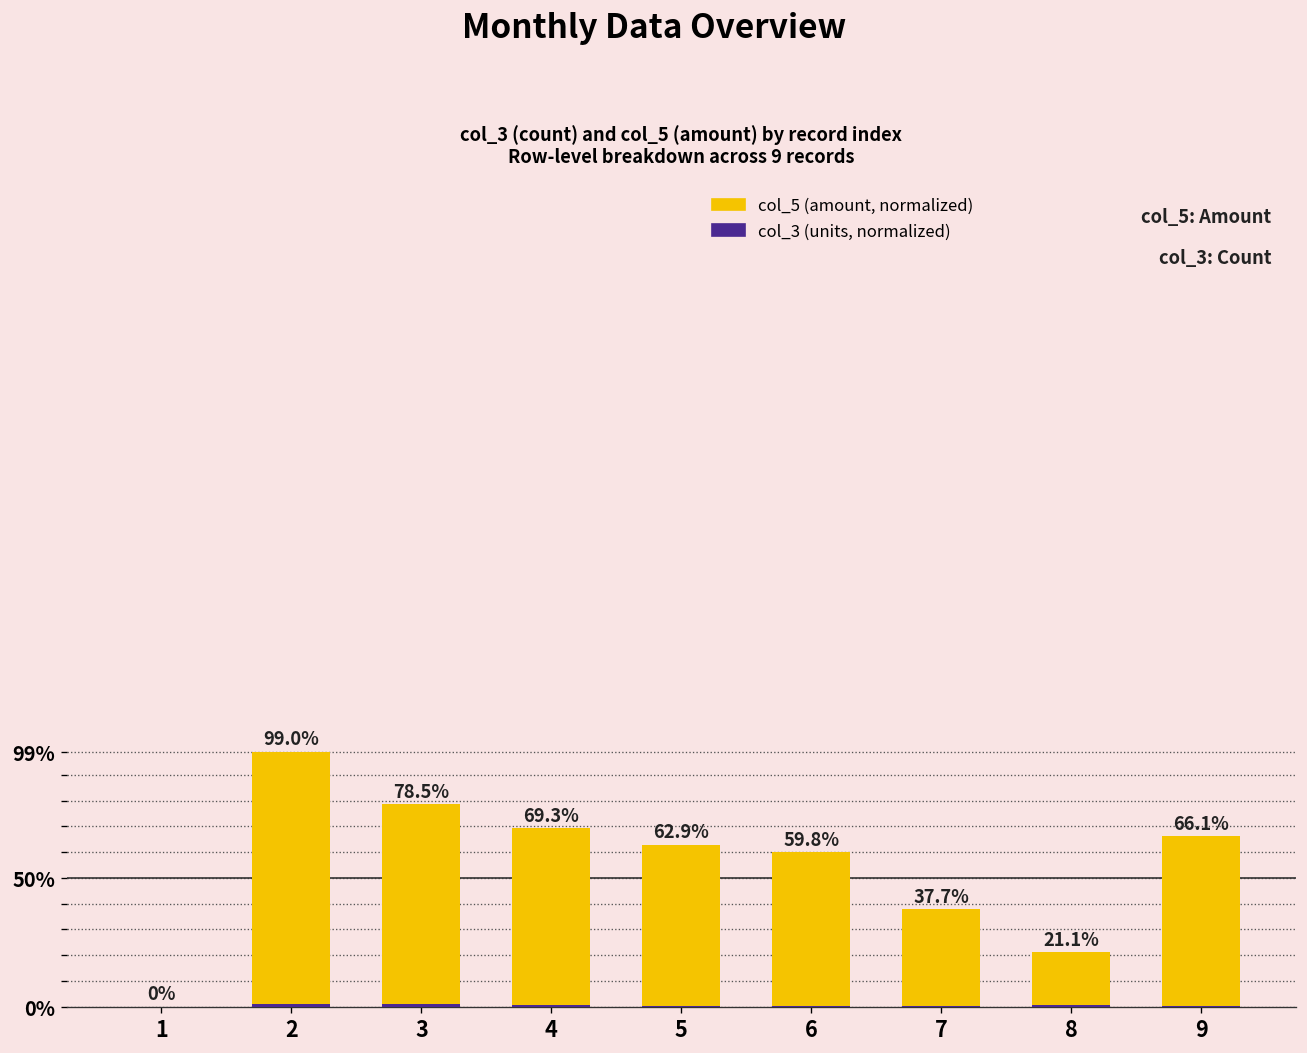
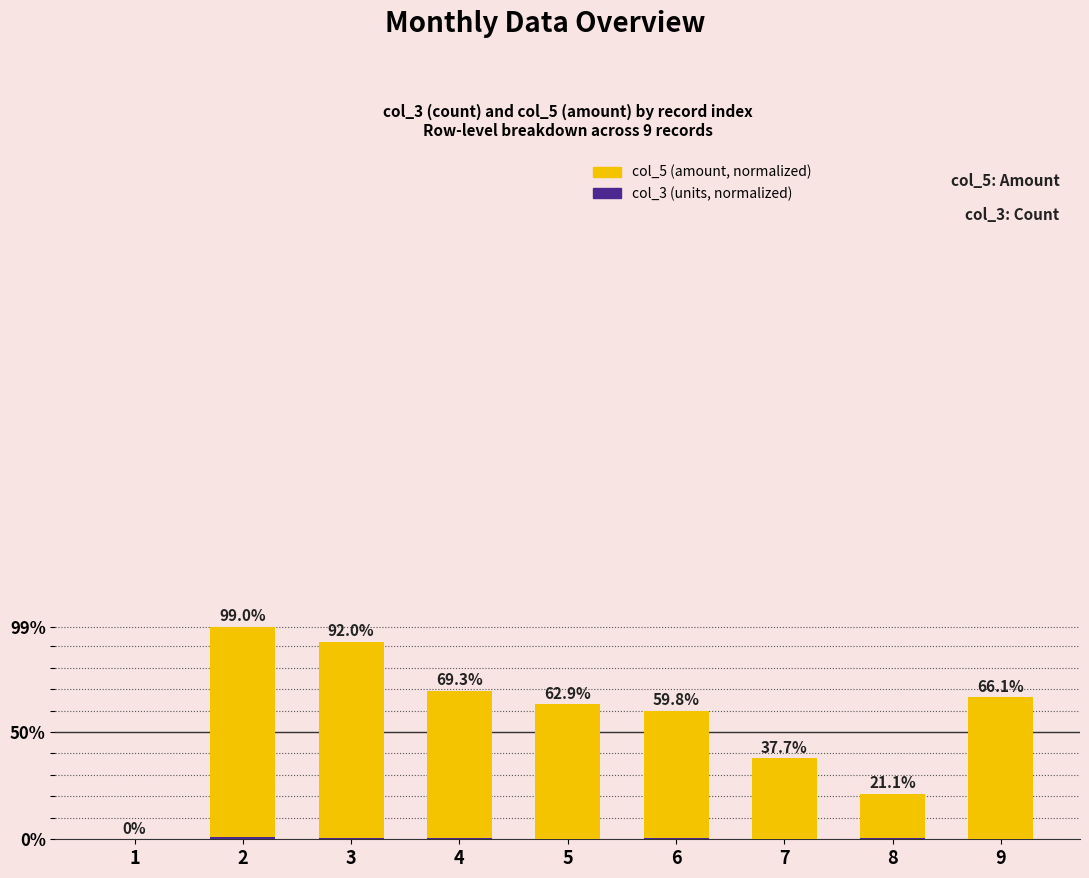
col_5 (amount, normalized), 3: 78.5% -> 92.0%
